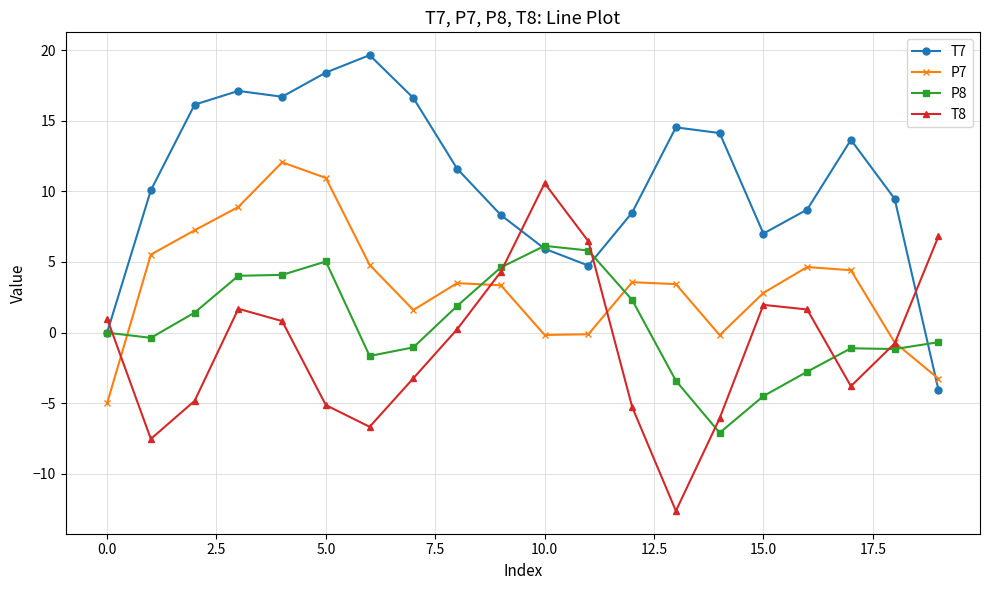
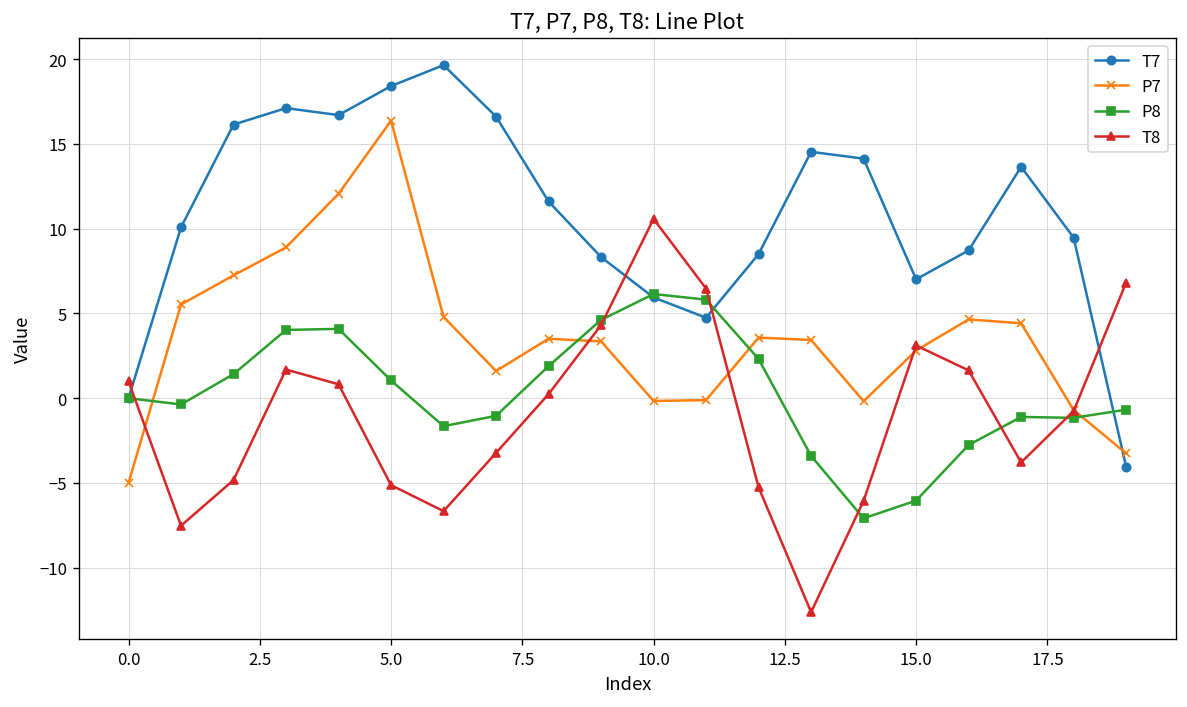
P7, 5.0: 10.9 -> 16.4
P8, 5.0: 5.0 -> 1.0
P8, 15.0: -4.5 -> -6.0
T8, 15.0: 2.0 -> 3.1
